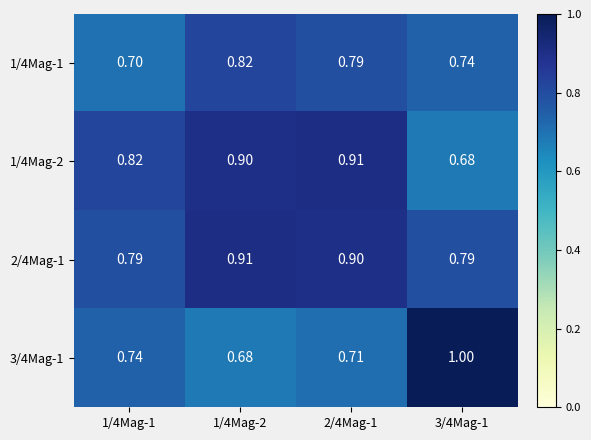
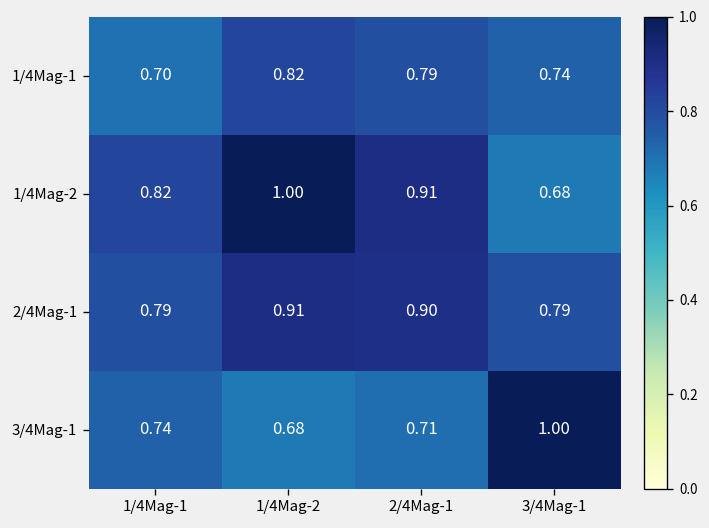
1/4Mag-2, 1/4Mag-2: 0.90 -> 1.00
